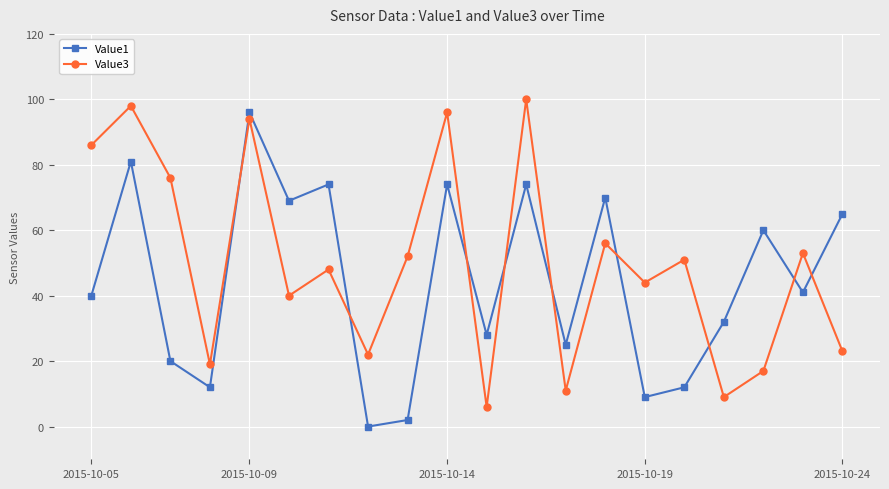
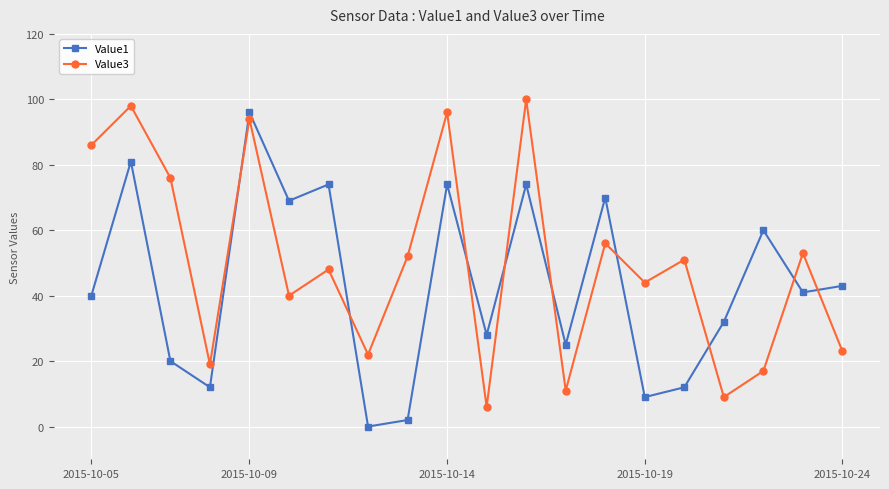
Value1, 2015-10-24: 65 -> 43
